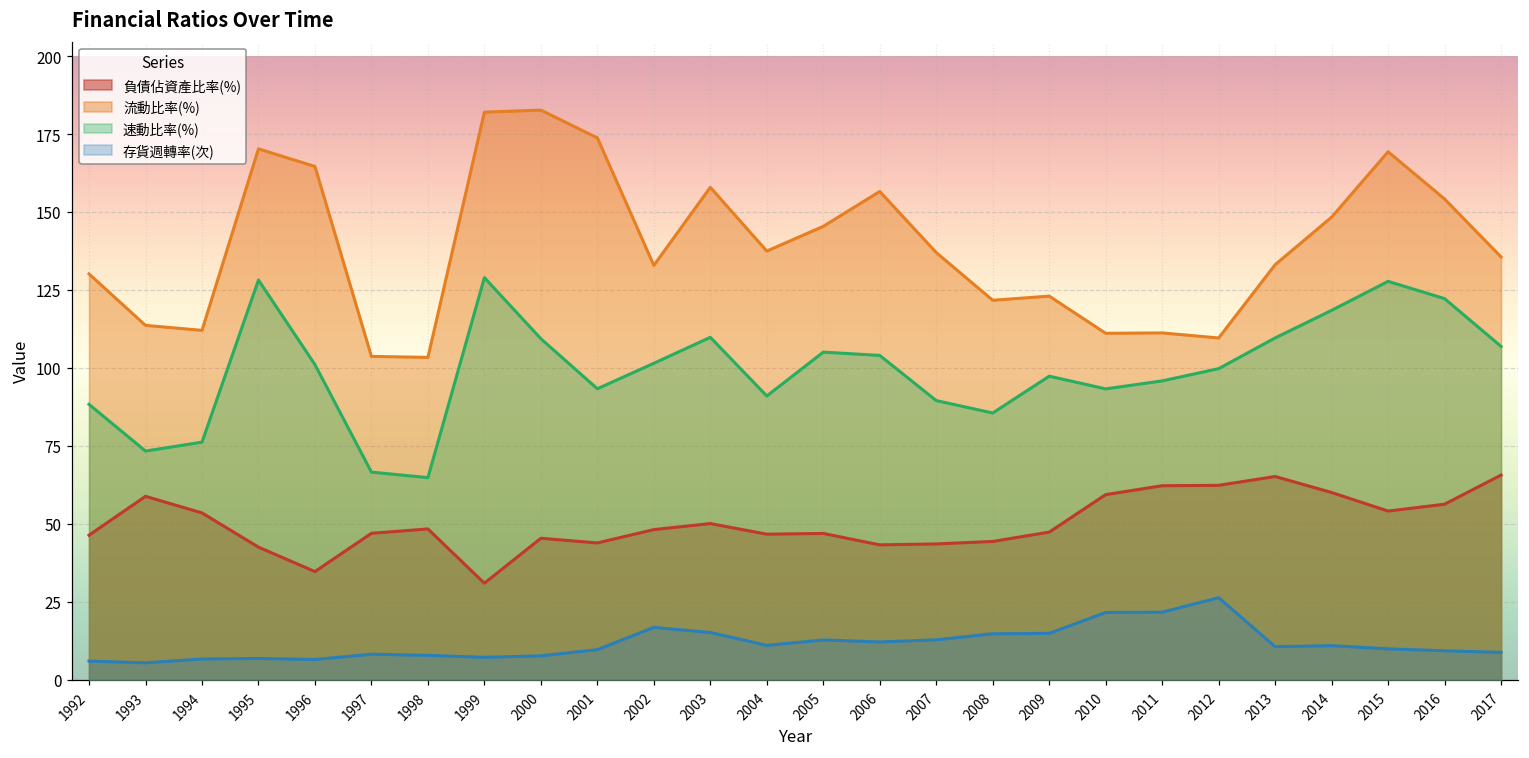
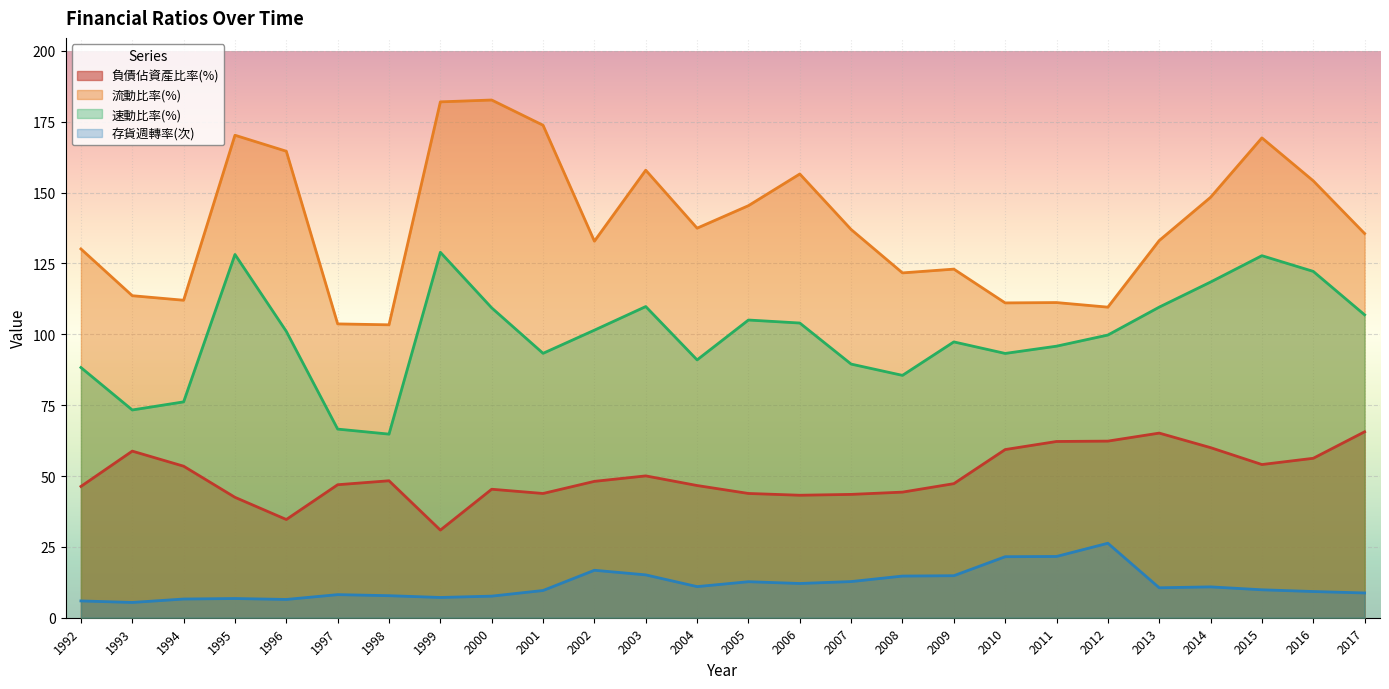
負債佔資產比率(%), 2005: 47 -> 44
